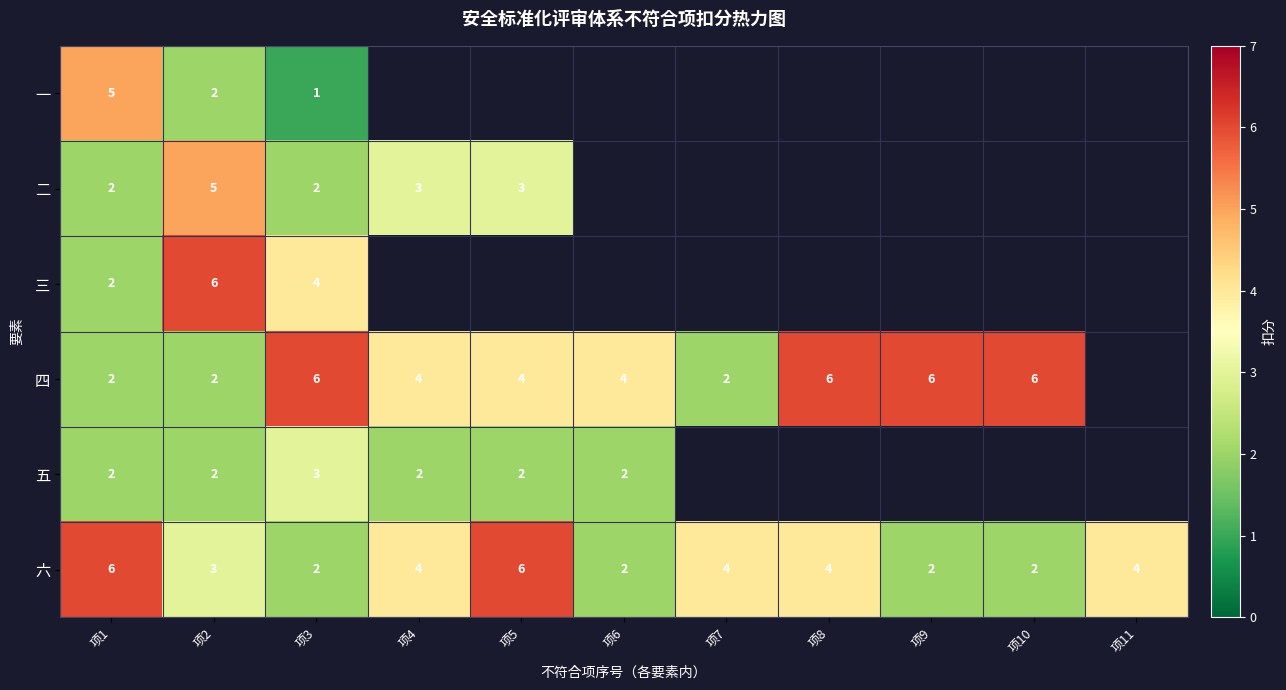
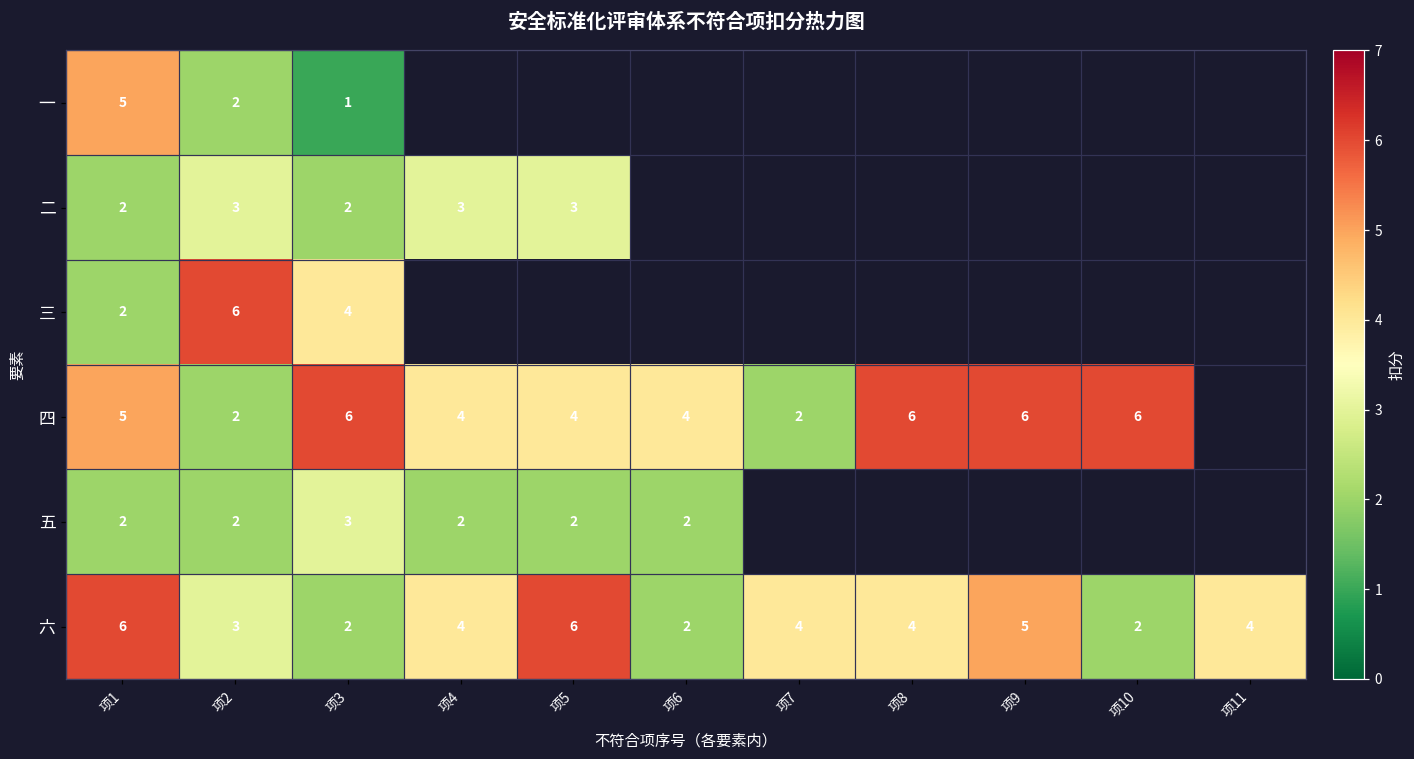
二, 项2: 5 -> 3
四, 项1: 2 -> 5
六, 项9: 2 -> 5
